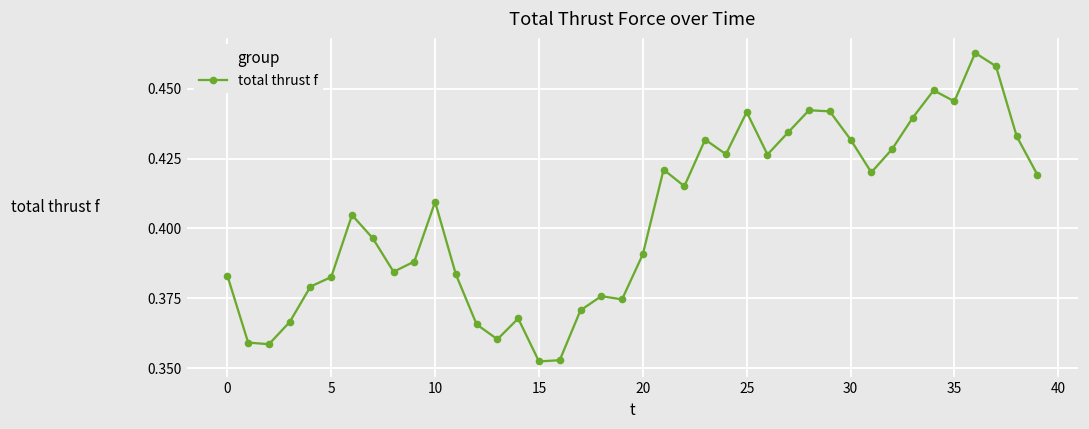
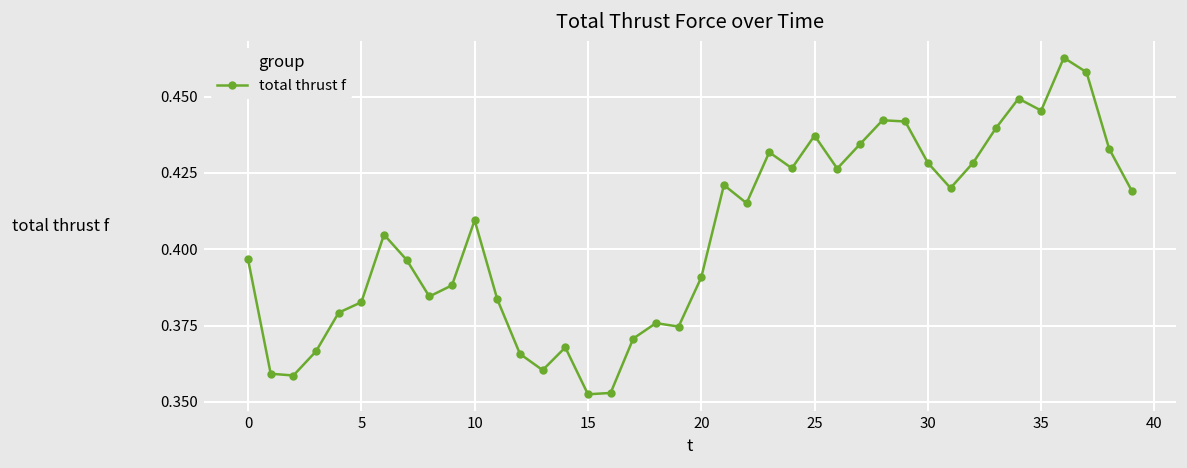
0: 0.383 -> 0.397
25: 0.442 -> 0.437
30: 0.432 -> 0.428
